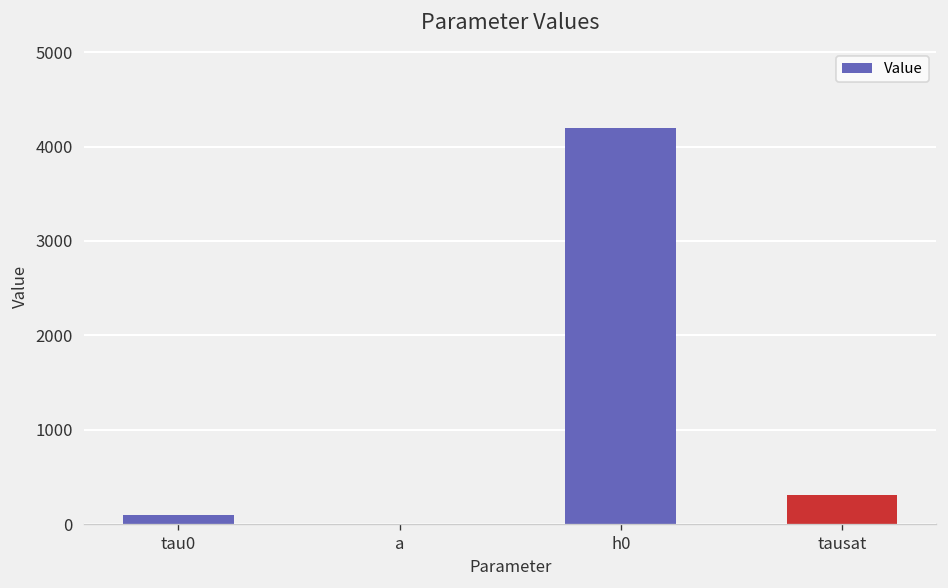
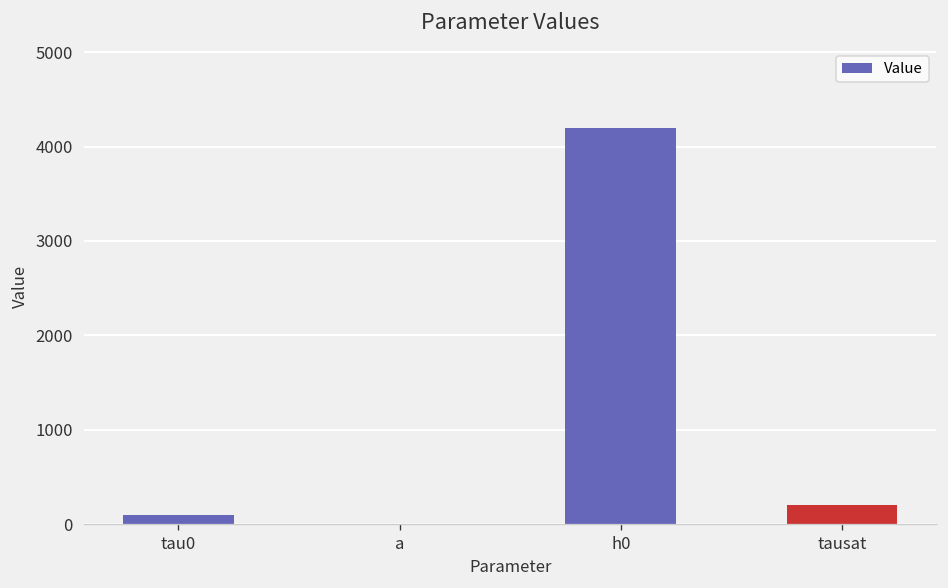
tausat: 300 -> 200
